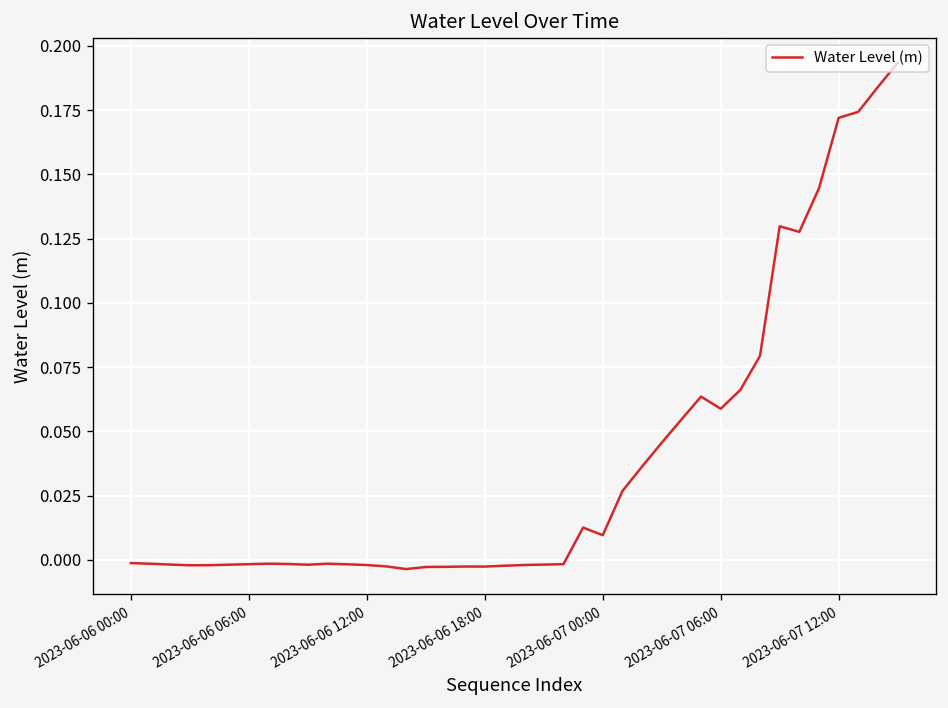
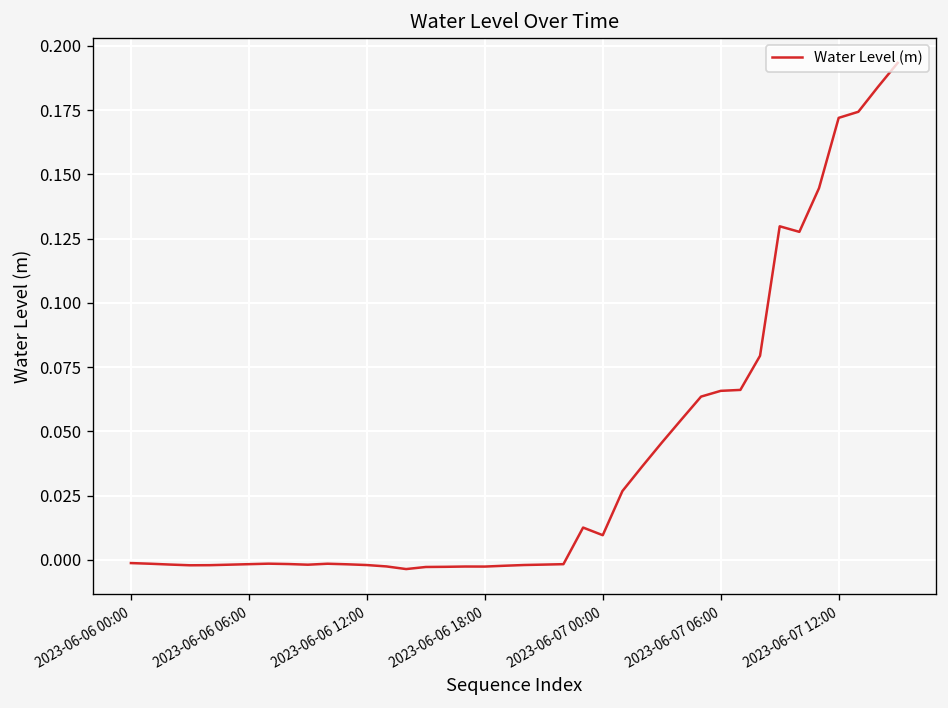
2023-06-07 06:00: 0.059 -> 0.066
